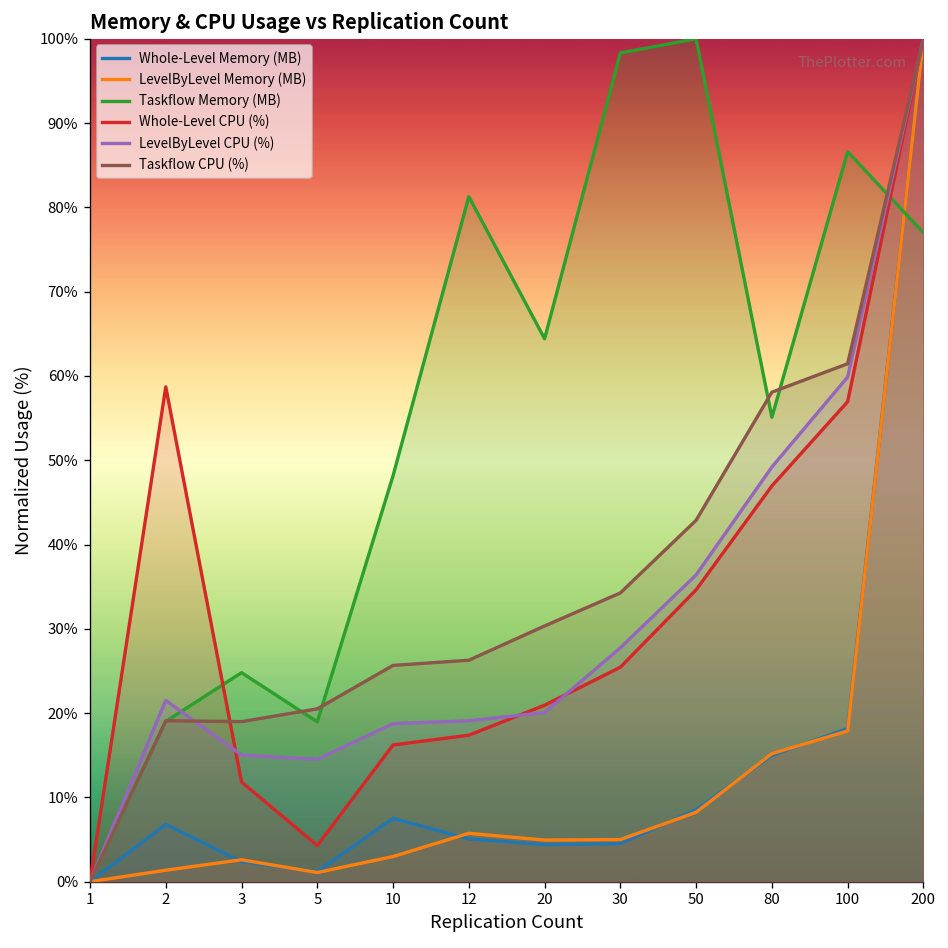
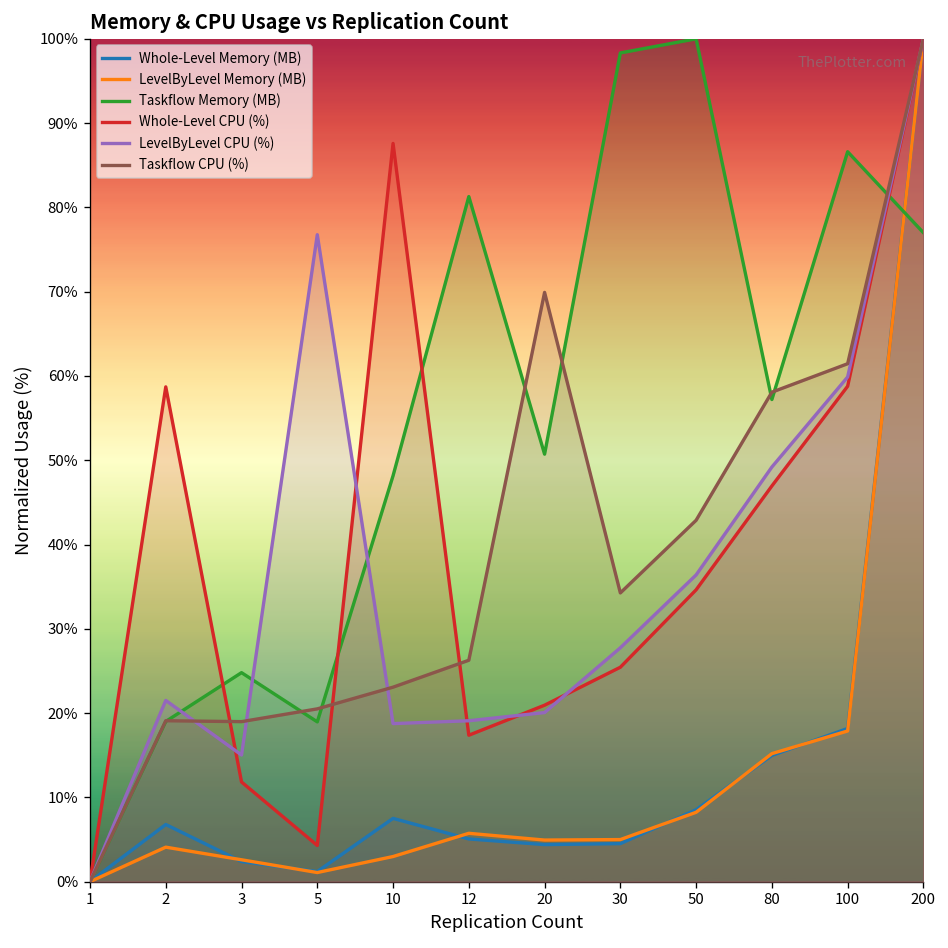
LevelByLevel Memory (MB), 2: 1% -> 4%
LevelByLevel CPU (%), 5: 15% -> 77%
Whole-Level CPU (%), 10: 16% -> 88%
Taskflow CPU (%), 10: 26% -> 23%
Taskflow Memory (MB), 20: 64% -> 51%
Taskflow CPU (%), 20: 30% -> 70%
Taskflow Memory (MB), 80: 55% -> 57%
Whole-Level CPU (%), 100: 57% -> 59%
